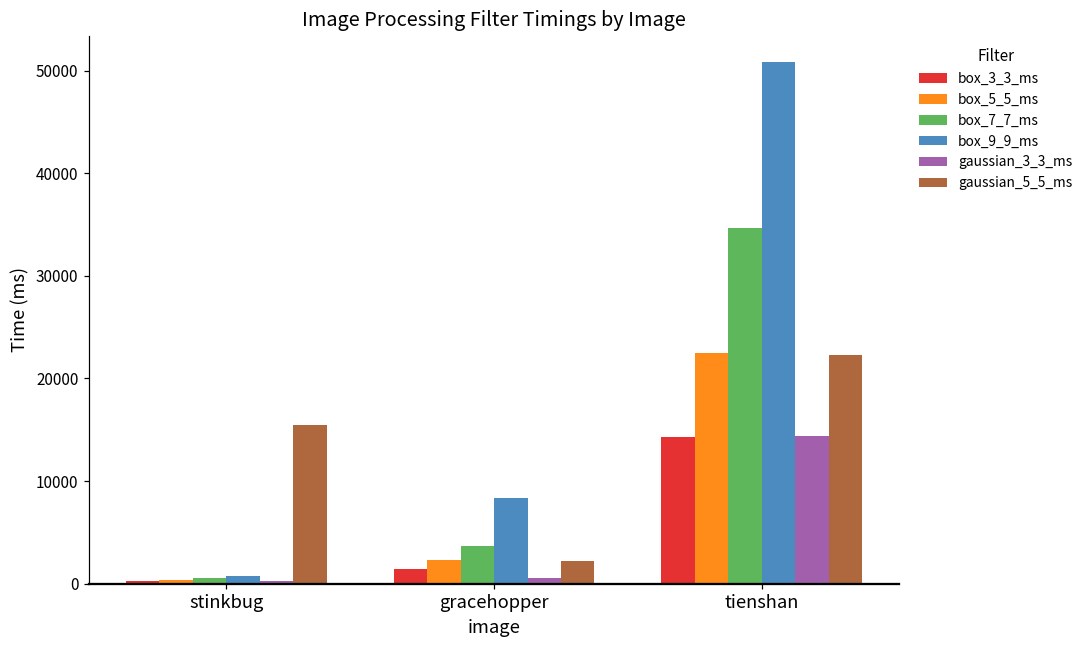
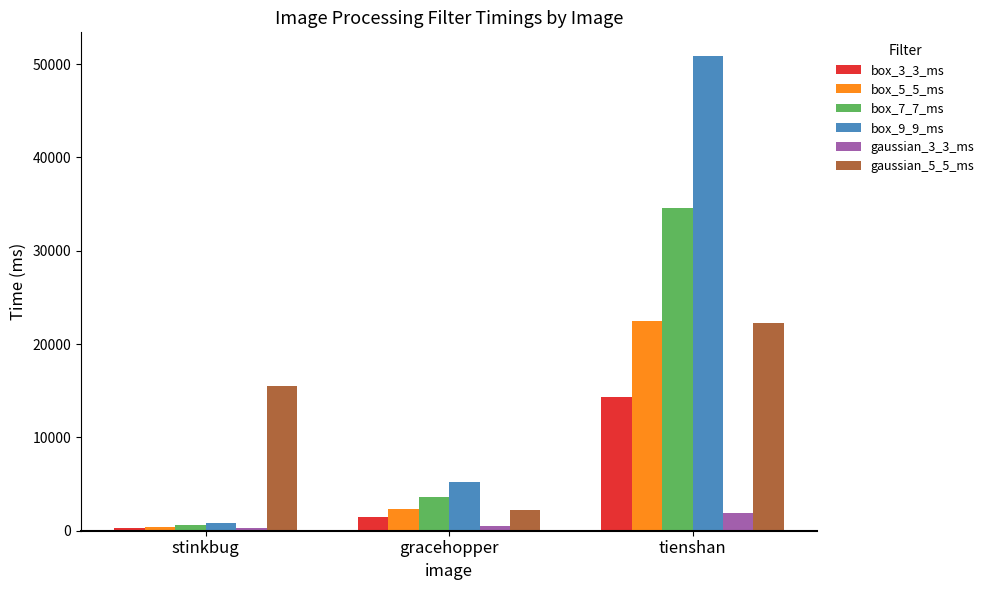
box_9_9_ms, gracehopper: 8000 -> 5000
gaussian_3_3_ms, tienshan: 14000 -> 2000
